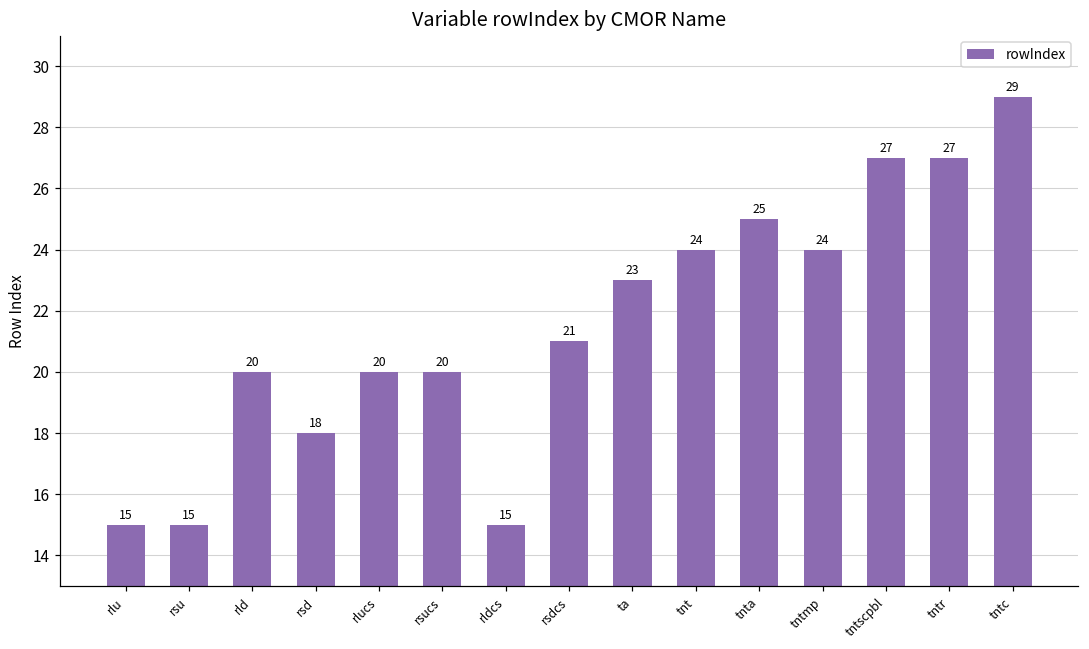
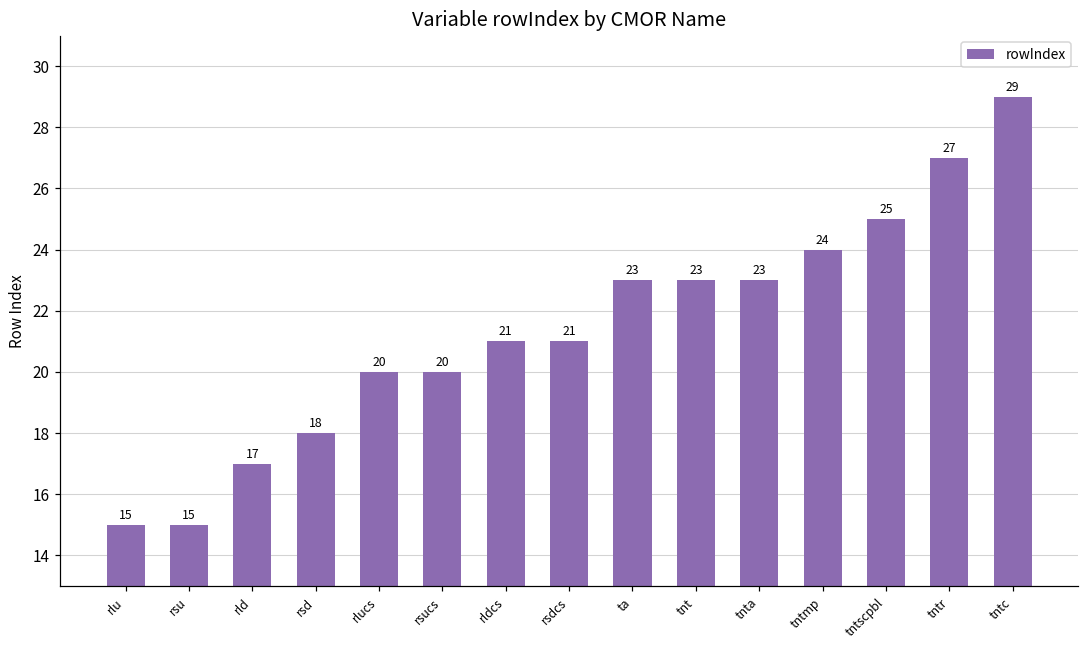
rld: 20 -> 17
rldcs: 15 -> 21
tnt: 24 -> 23
tnta: 25 -> 23
tntscpbl: 27 -> 25
